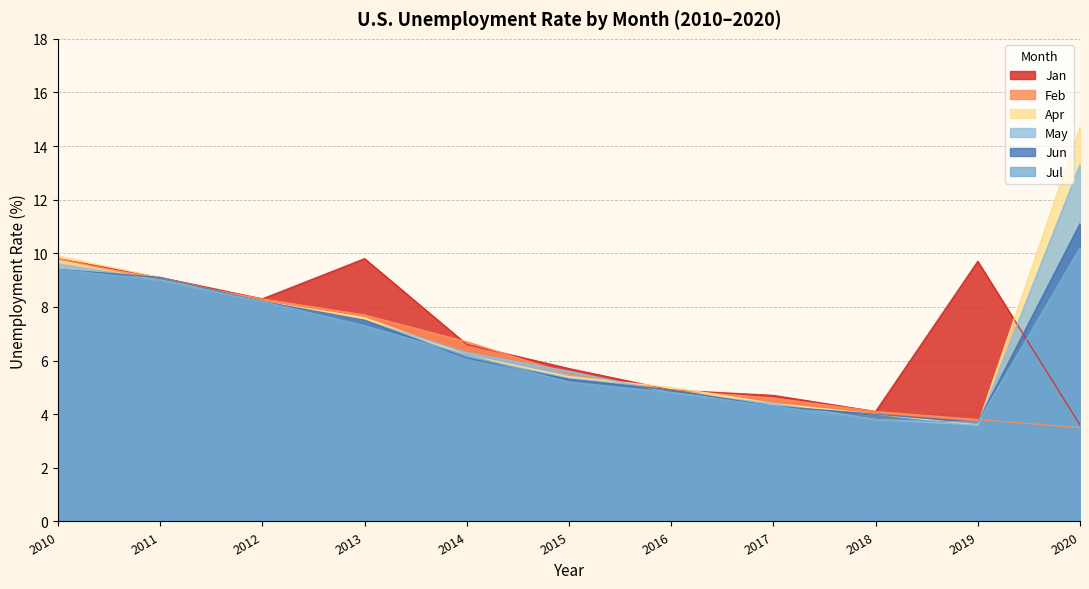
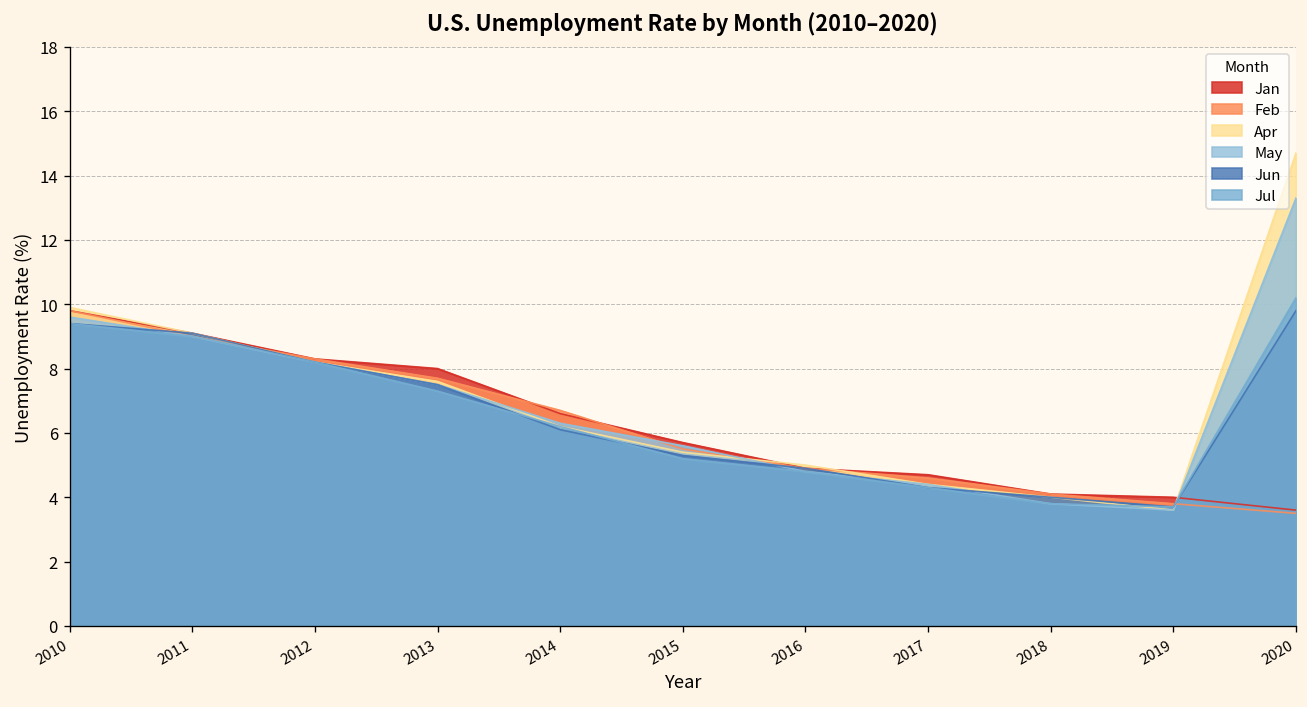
Jan, 2013: 9.8 -> 8.0
Jan, 2019: 9.7 -> 4.0
Jun, 2020: 11.1 -> 9.8
